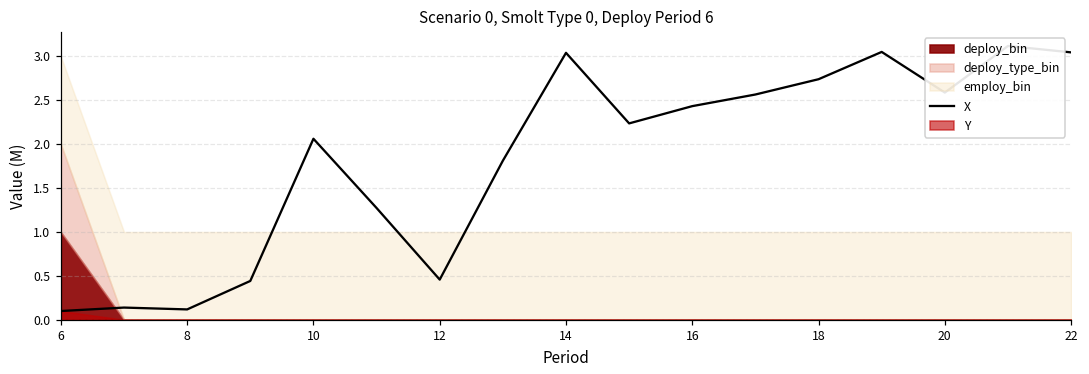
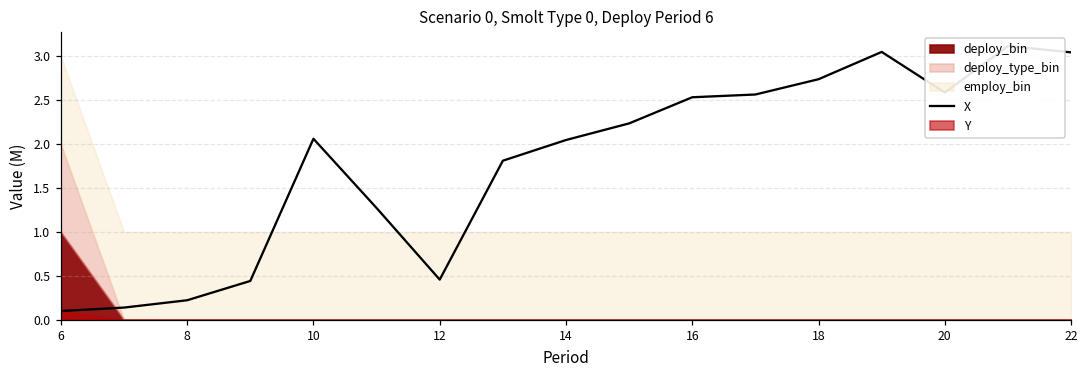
X, 8: 0.1 -> 0.2
X, 14: 3.0 -> 2.0
X, 16: 2.4 -> 2.5
